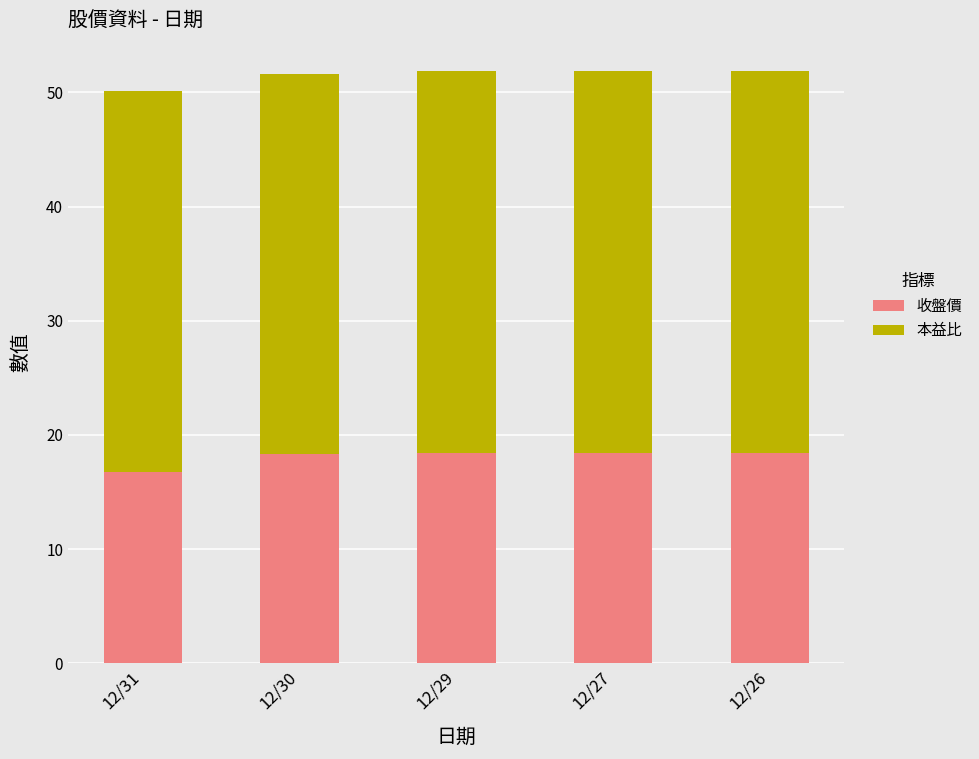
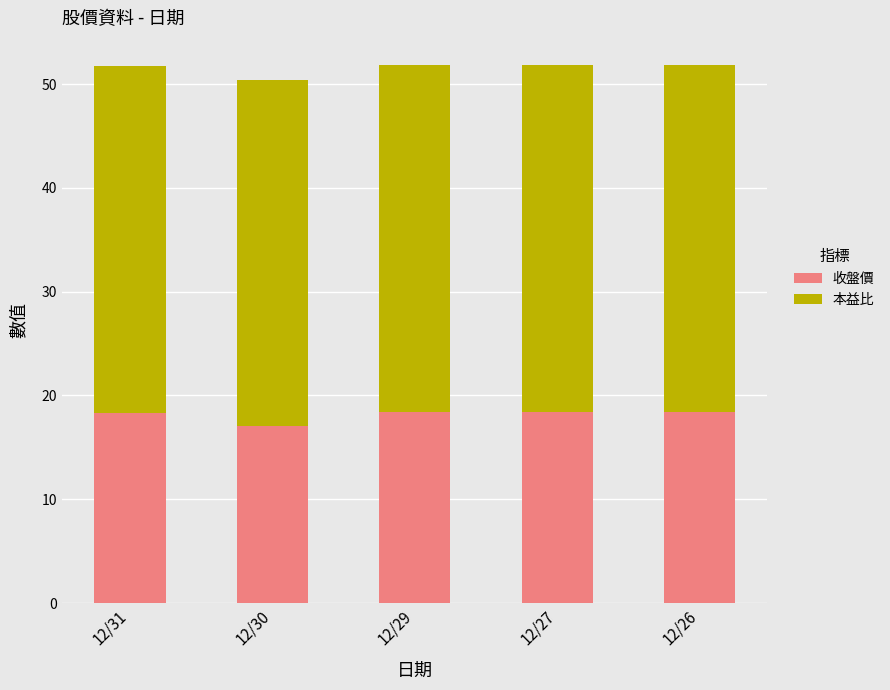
收盤價, 12/31: 16.8 -> 18.4
收盤價, 12/30: 18.3 -> 17.1
